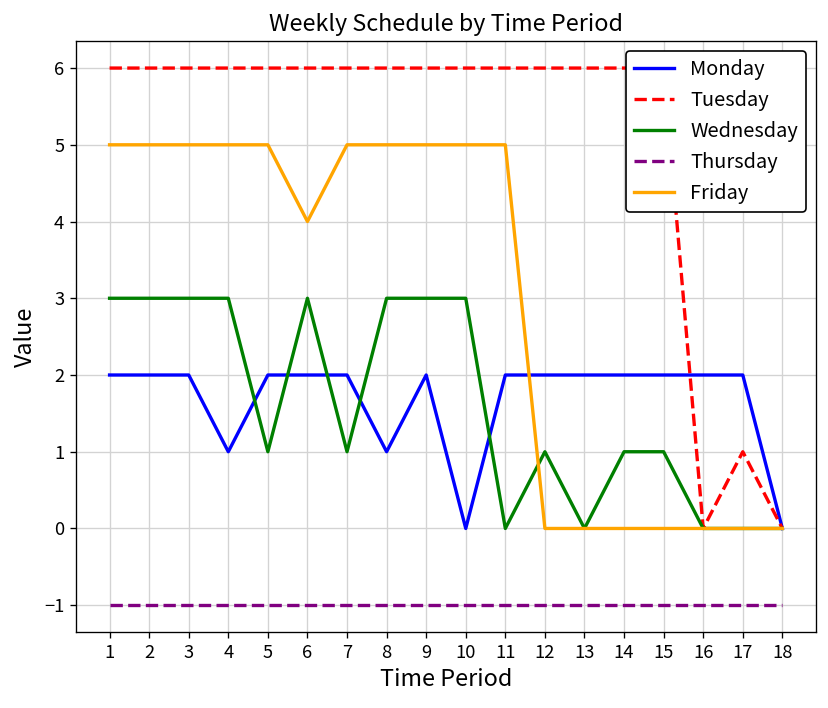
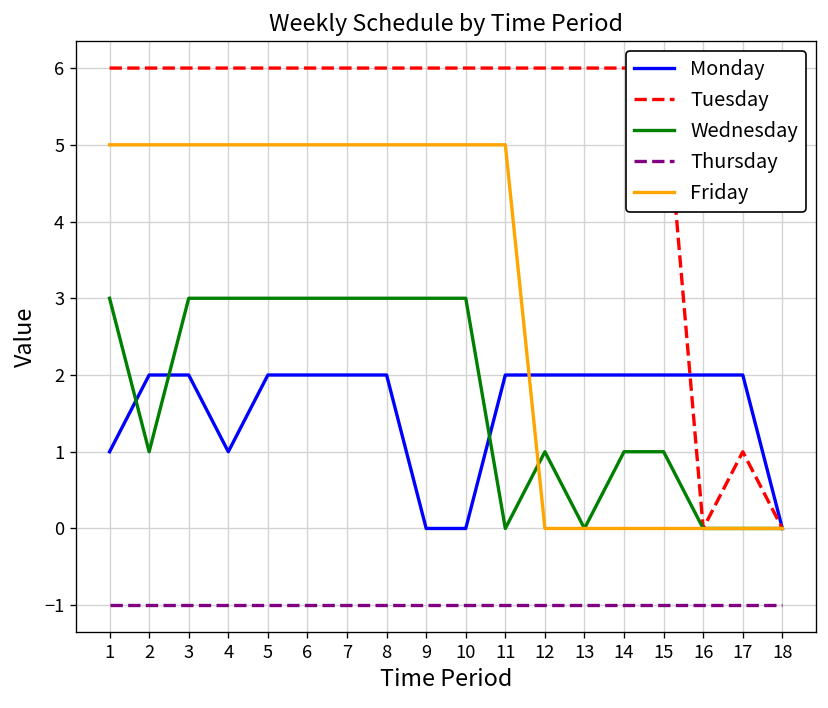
Monday, 1: 2 -> 1
Wednesday, 2: 3 -> 1
Wednesday, 5: 1 -> 3
Friday, 6: 4 -> 5
Wednesday, 7: 1 -> 3
Monday, 8: 1 -> 2
Monday, 9: 2 -> 0
